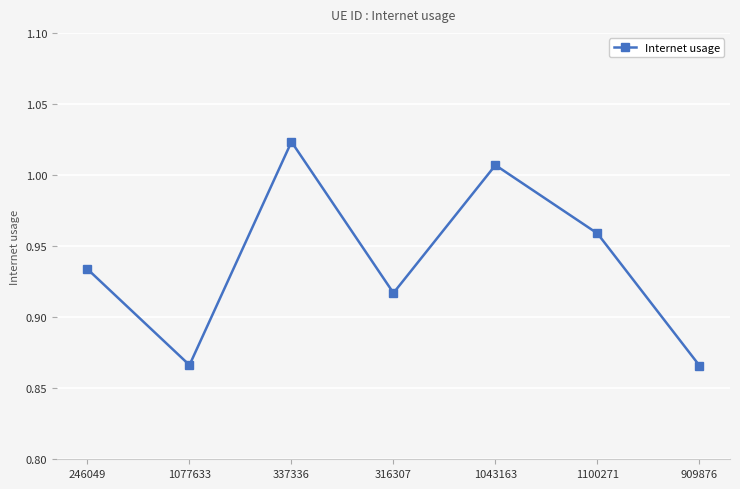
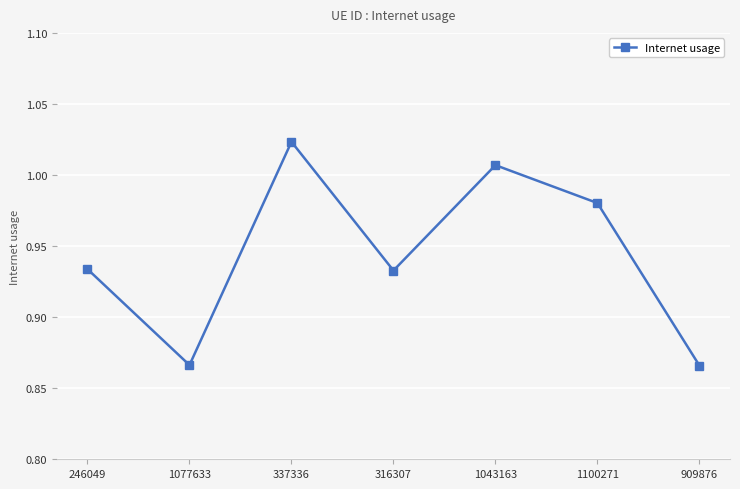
316307: 0.917 -> 0.933
1100271: 0.959 -> 0.980
